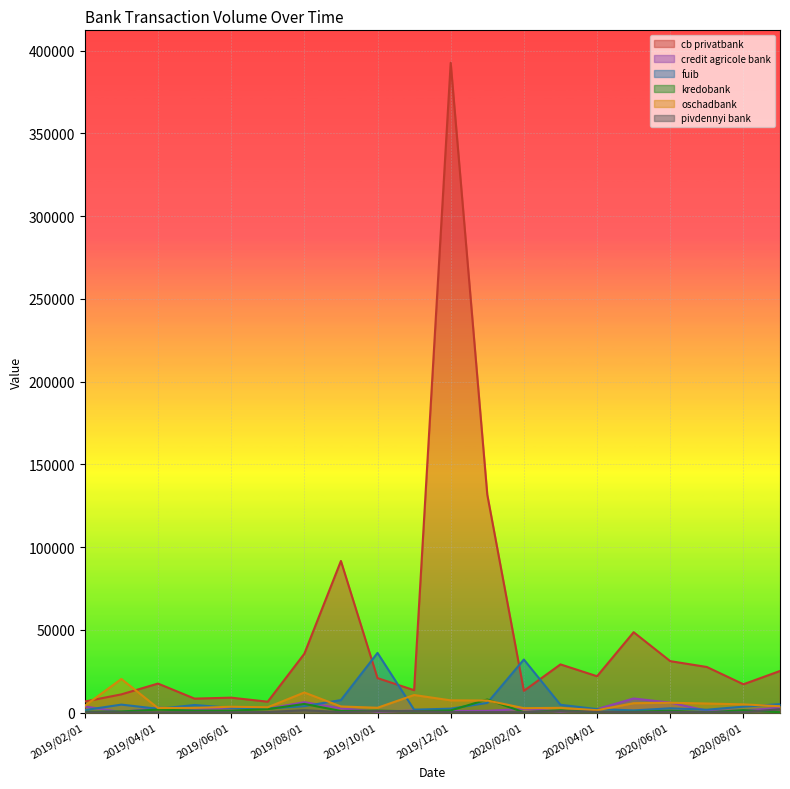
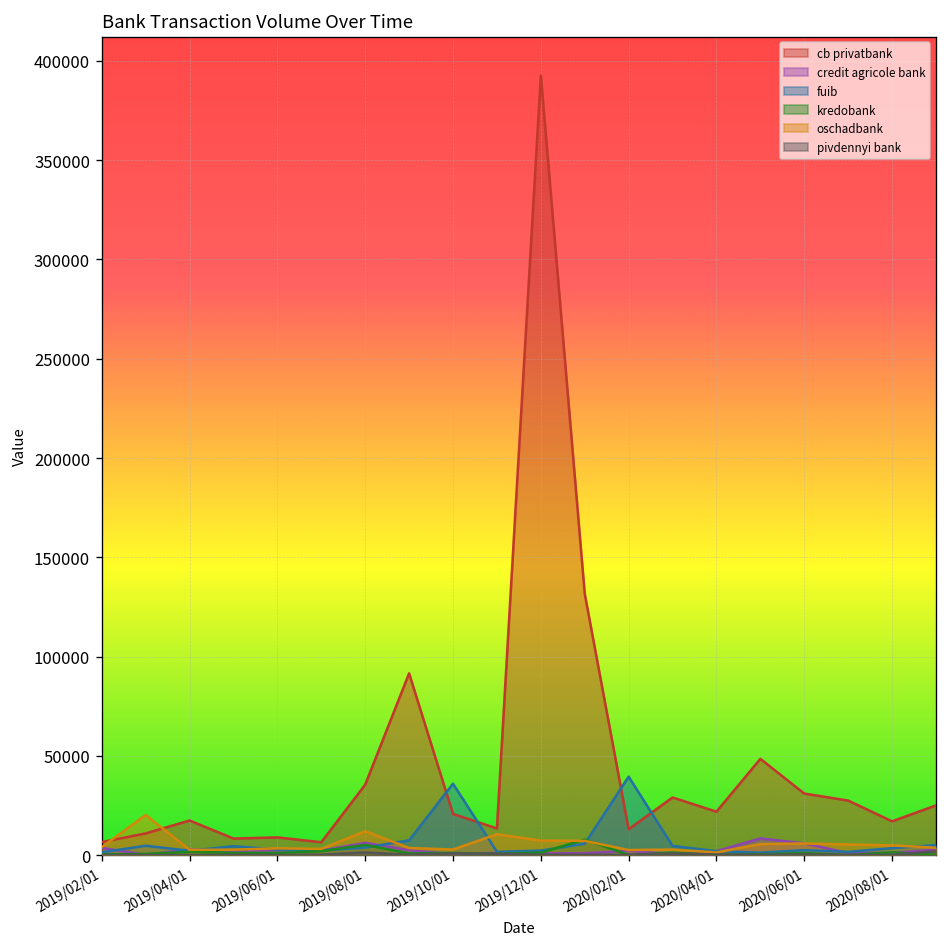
fuib, 2020/02/01: 32000 -> 40000
